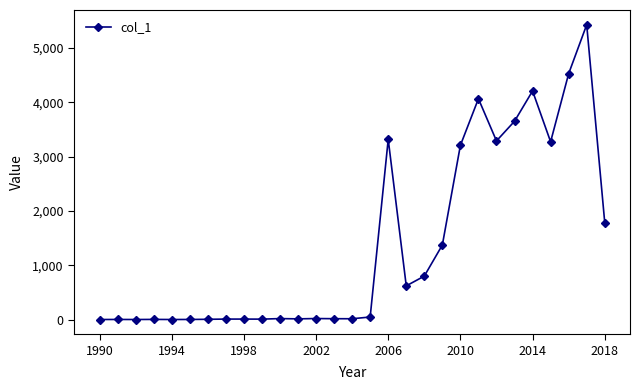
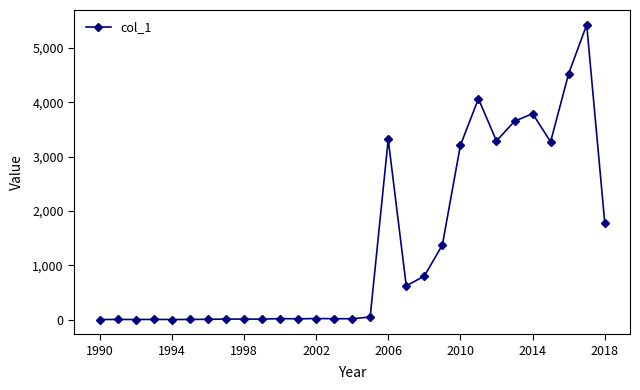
2014: 4,200 -> 3,800
